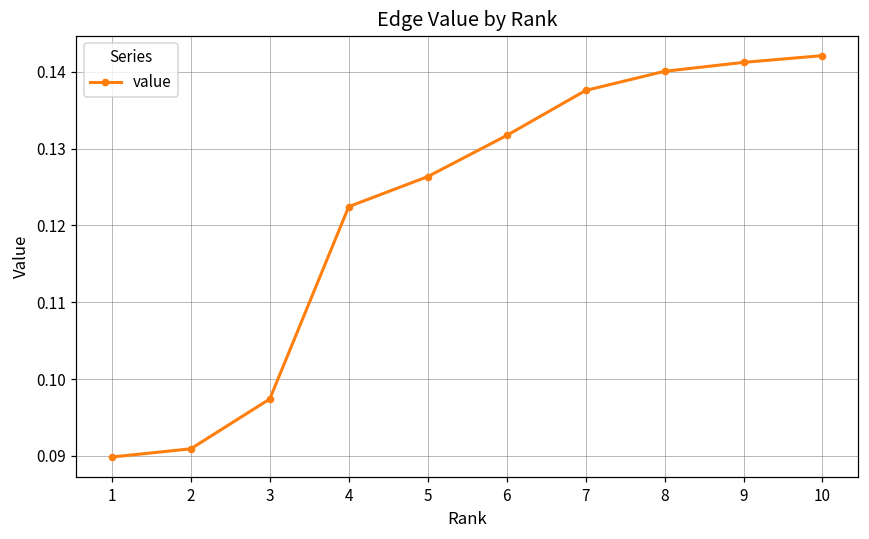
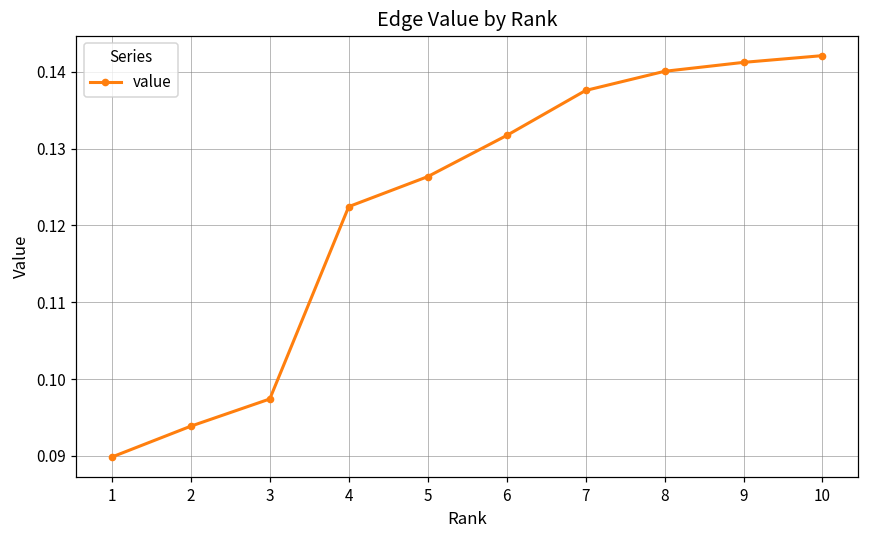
2: 0.091 -> 0.094
